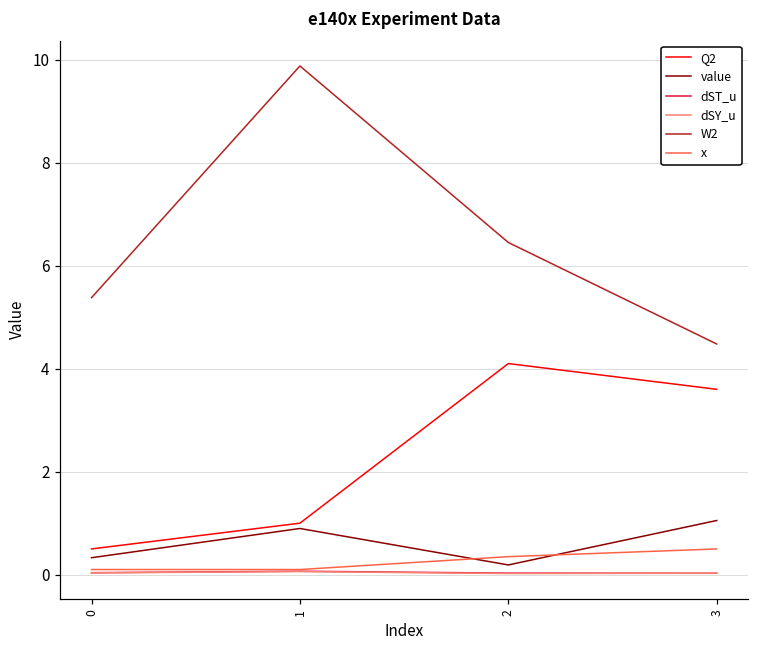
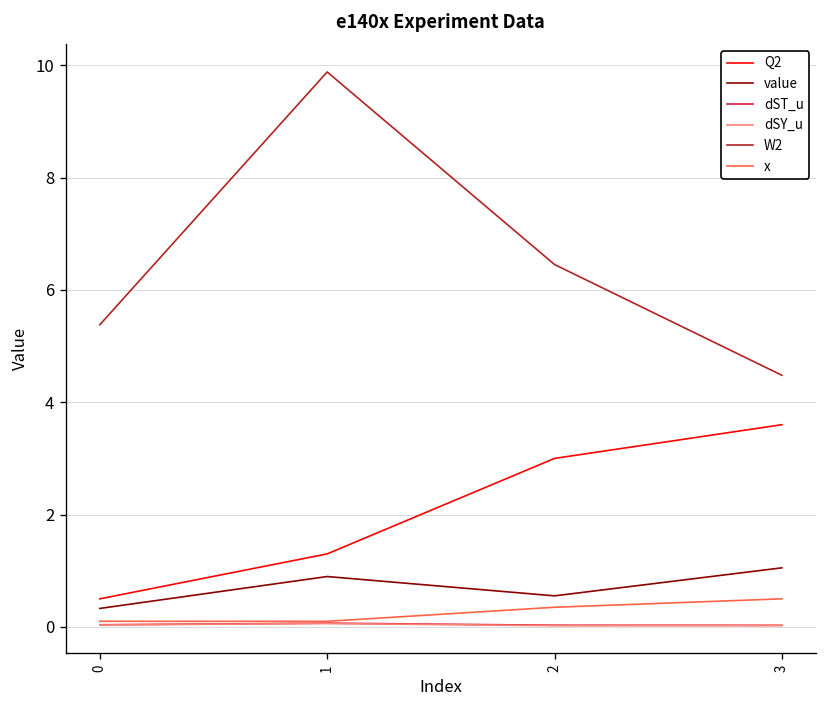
Q2, 1: 1.0 -> 1.3
Q2, 2: 4.1 -> 3.0
value, 2: 0.2 -> 0.6
